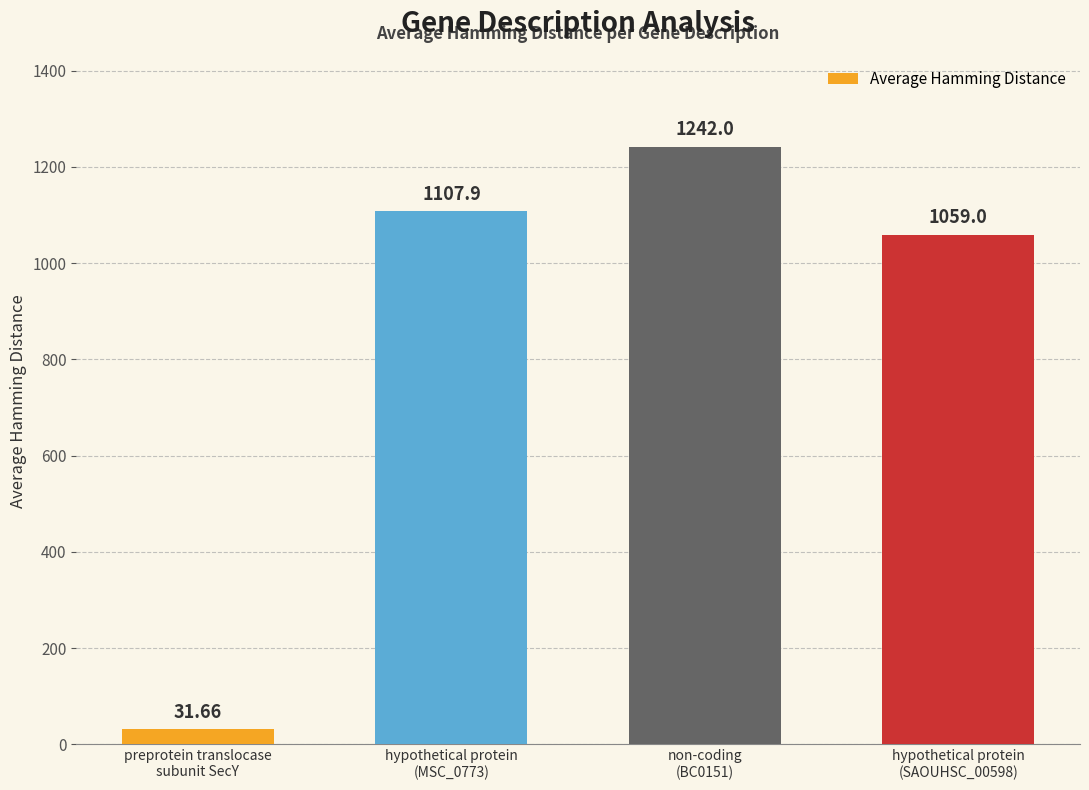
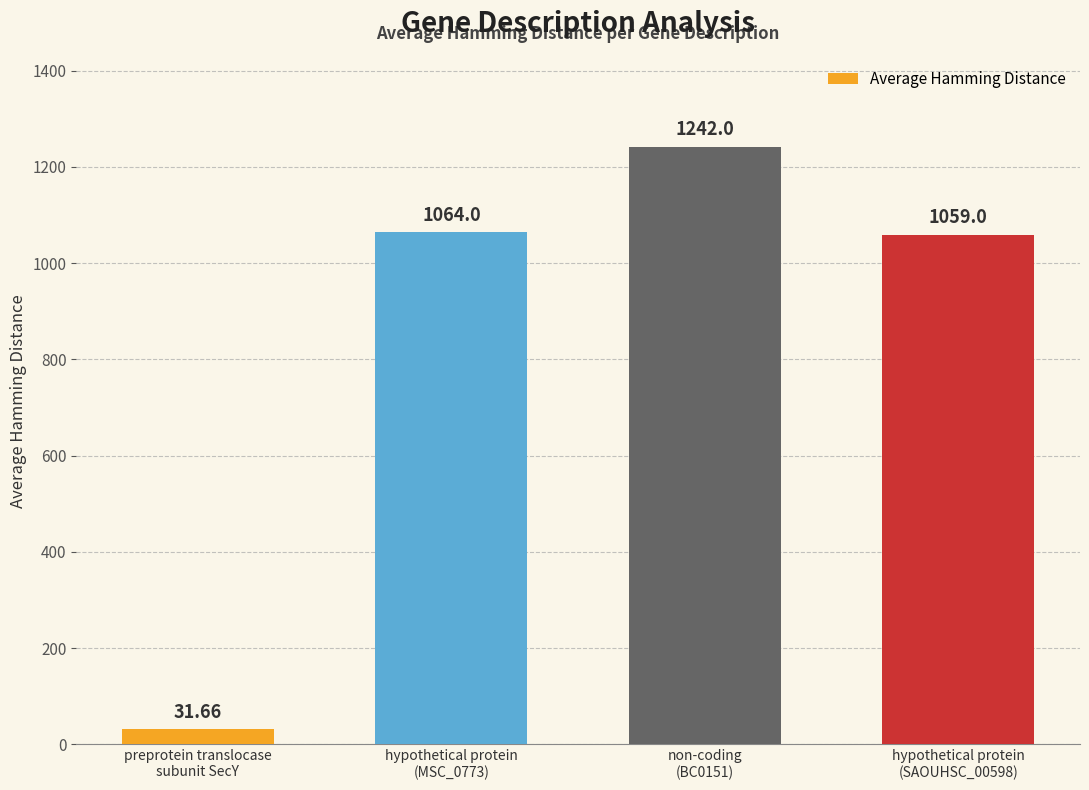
hypothetical protein (MSC_0773): 1107.9 -> 1064.0
